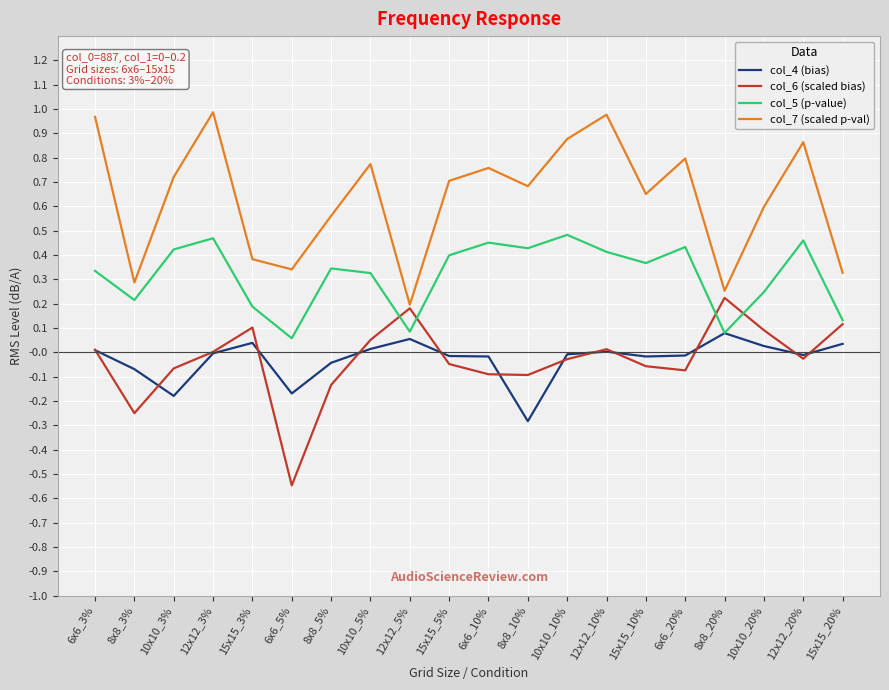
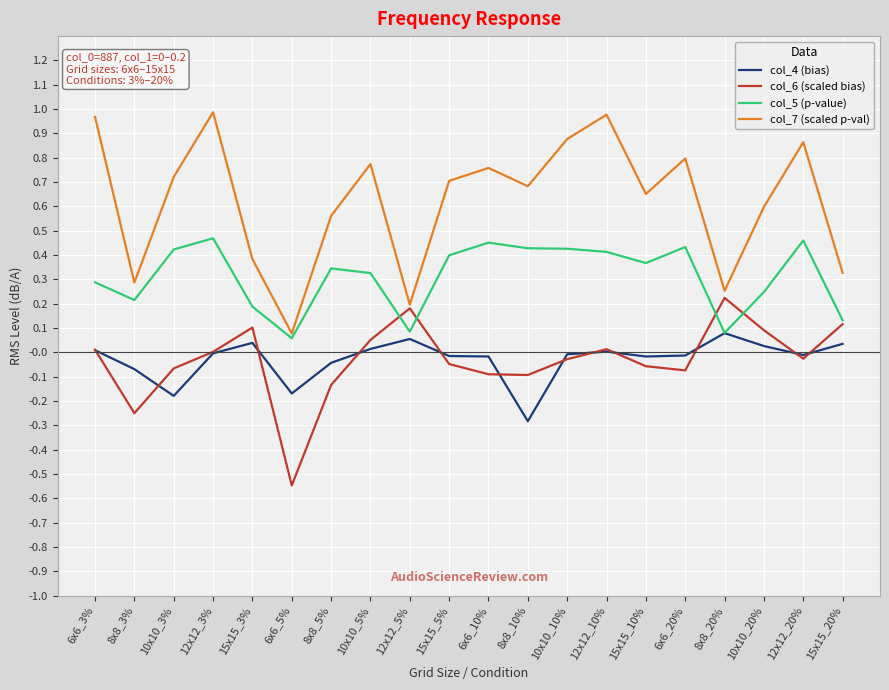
col_5 (p-value), 6x6_3%: 0.34 -> 0.29
col_7 (scaled p-val), 6x6_5%: 0.34 -> 0.08
col_5 (p-value), 10x10_10%: 0.48 -> 0.43
